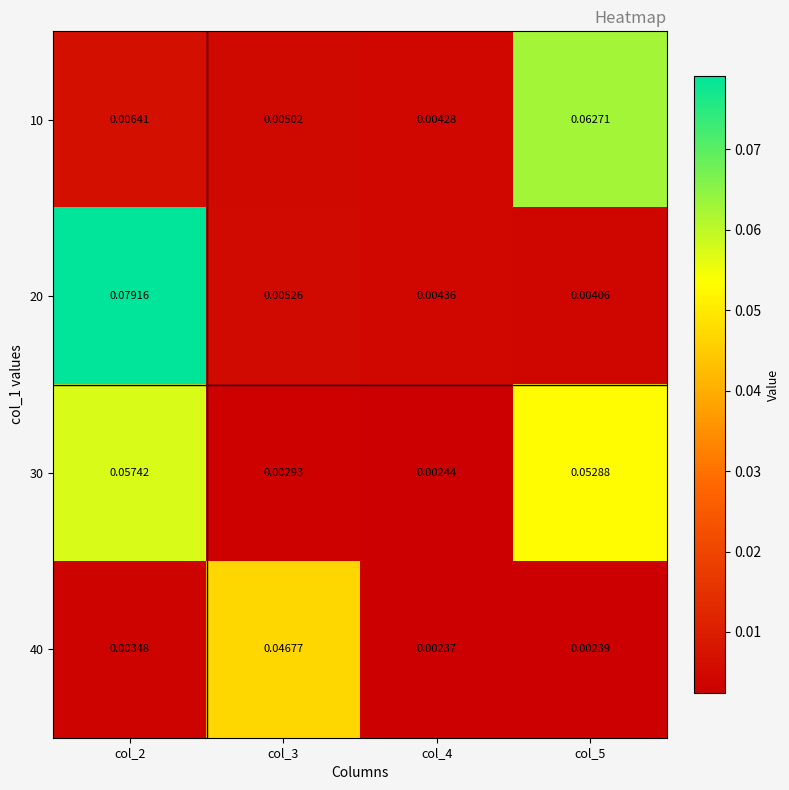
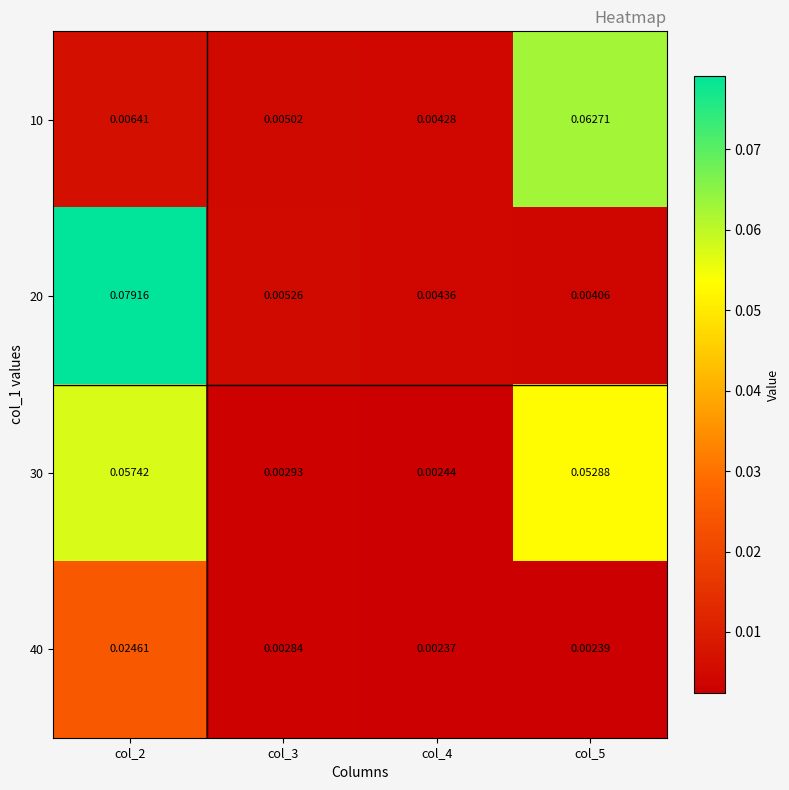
40, col_2: 0.00348 -> 0.02461
40, col_3: 0.04677 -> 0.00284
